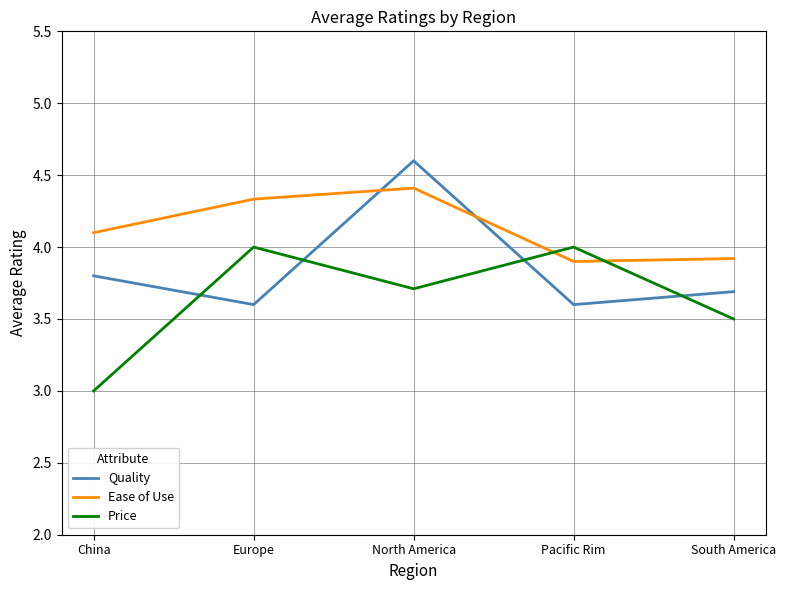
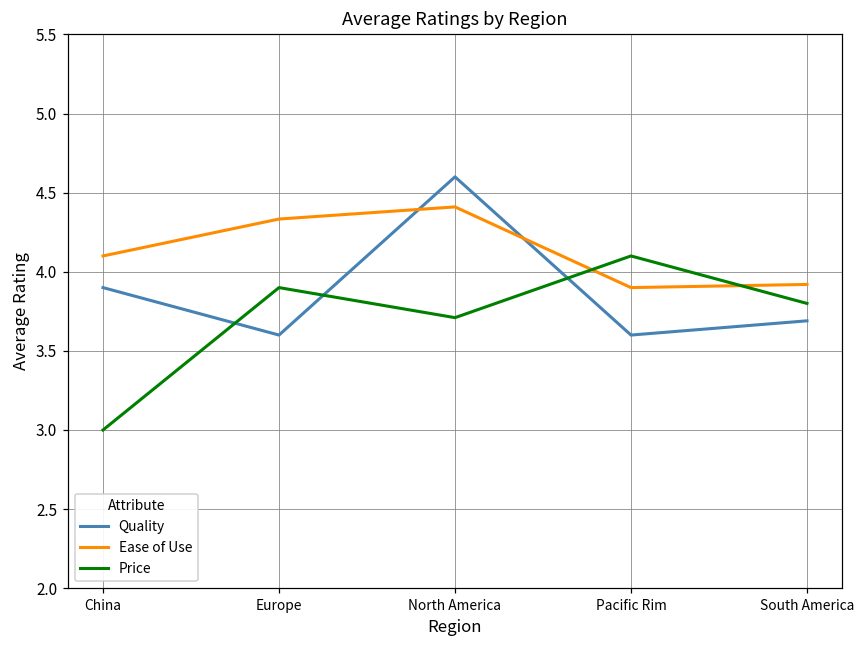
Quality, China: 3.8 -> 3.9
Price, Europe: 4.0 -> 3.9
Price, Pacific Rim: 4.0 -> 4.1
Price, South America: 3.5 -> 3.8
